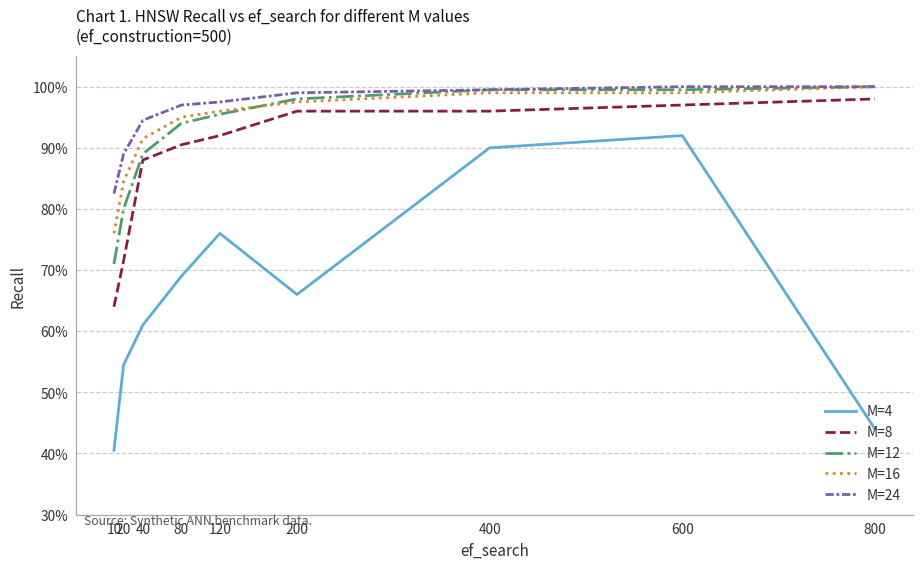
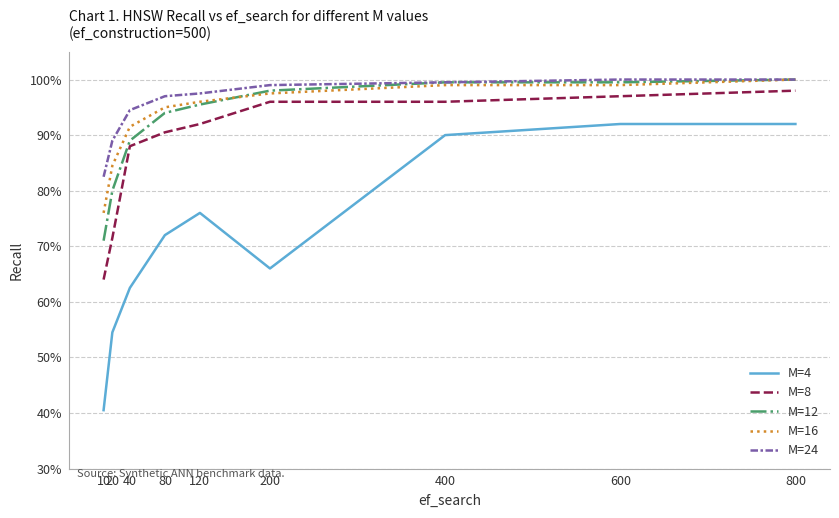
M=4, 40: 61% -> 63%
M=4, 80: 69% -> 72%
M=4, 800: 44% -> 92%
